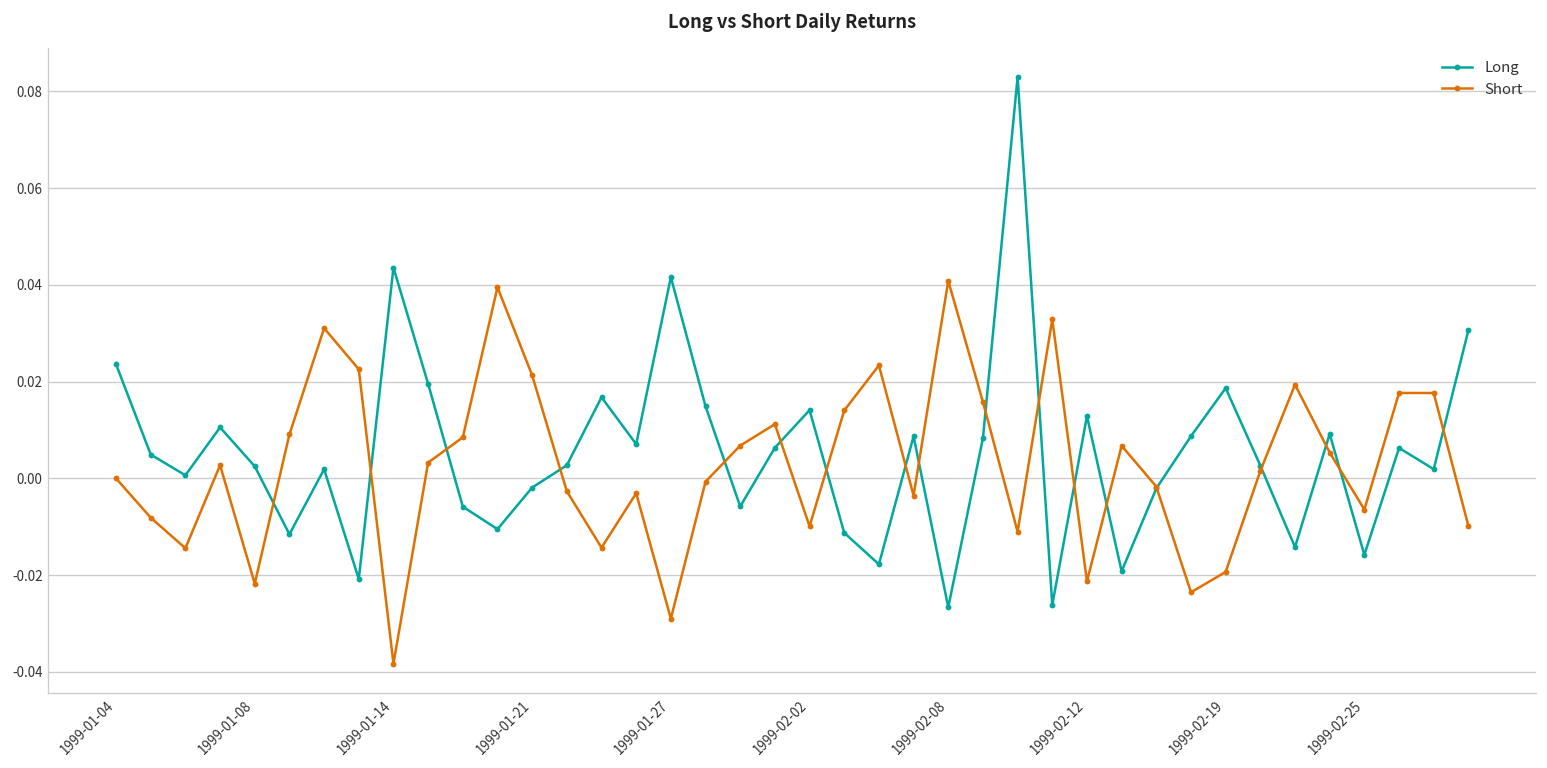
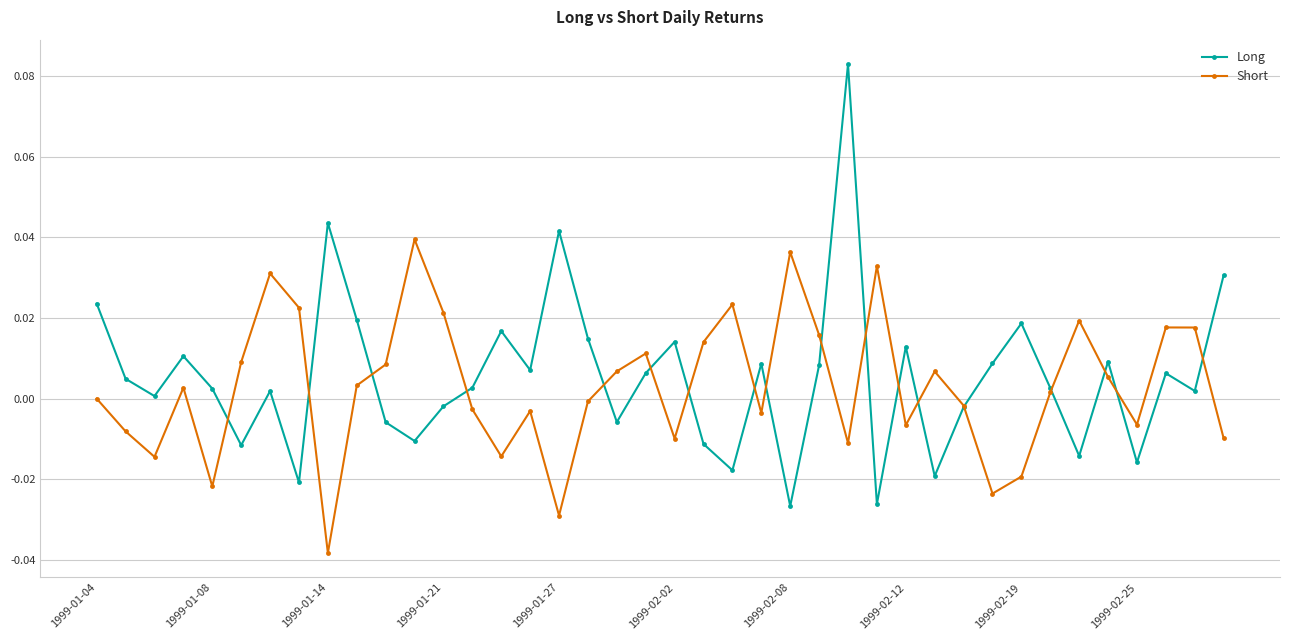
Short, 1999-02-08: 0.041 -> 0.036
Short, 1999-02-12: -0.021 -> -0.007
